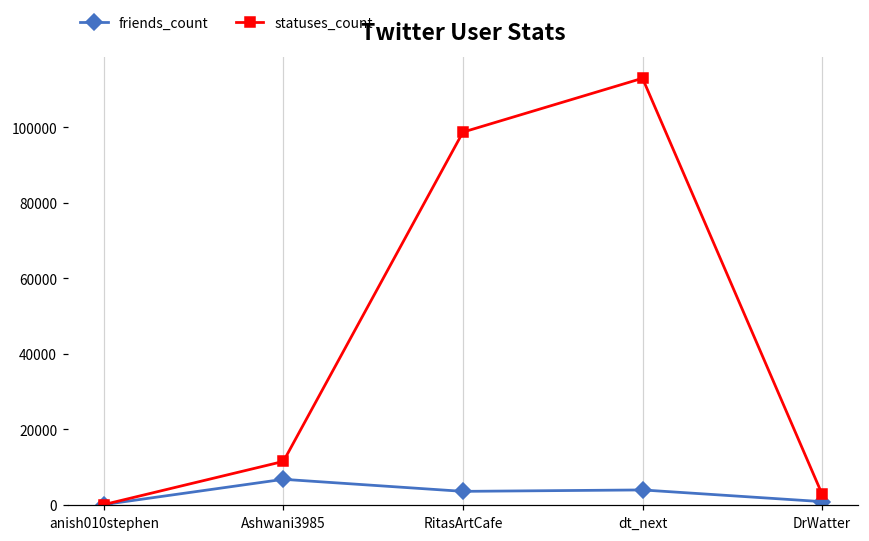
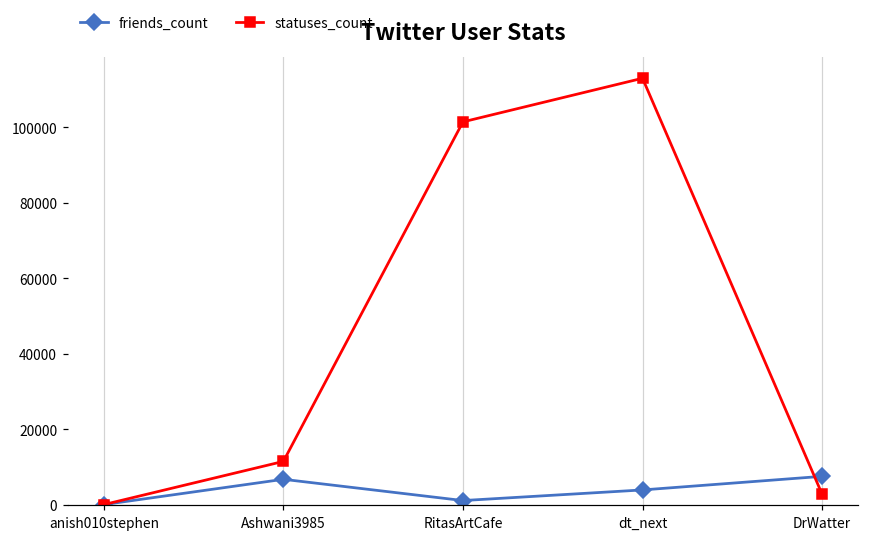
friends_count, RitasArtCafe: 4000 -> 1000
statuses_count, RitasArtCafe: 99000 -> 101000
friends_count, DrWatter: 1000 -> 8000
